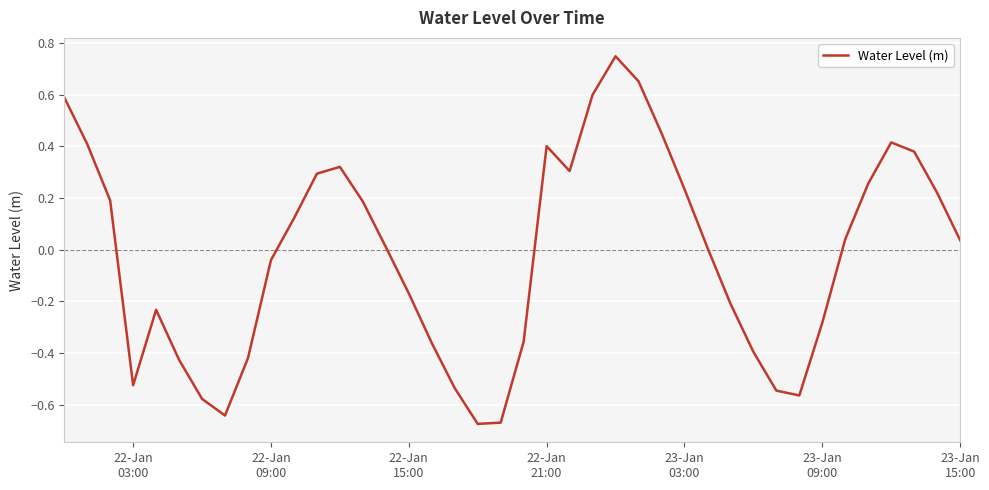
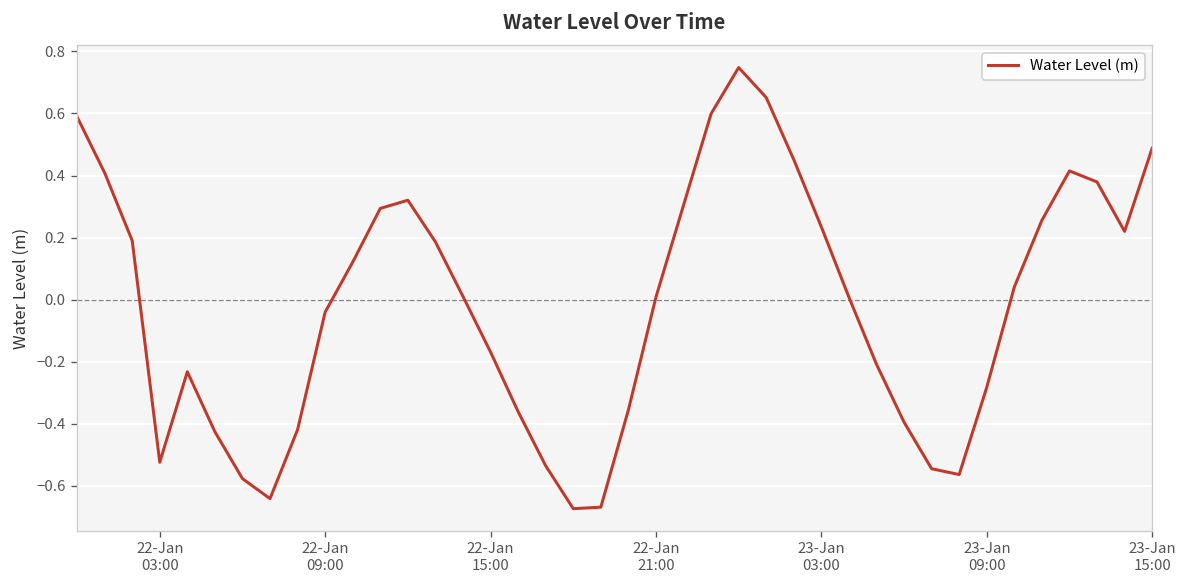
22-Jan 21:00: 0.40 -> 0.01
23-Jan 15:00: 0.04 -> 0.49
